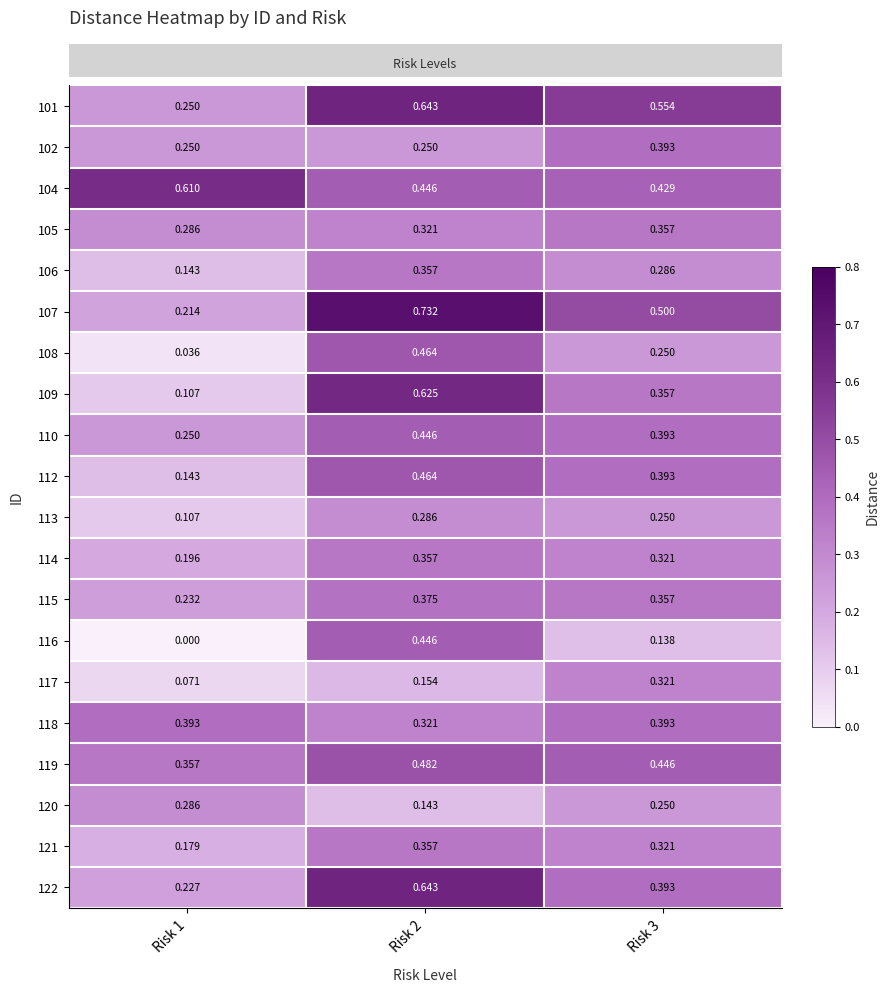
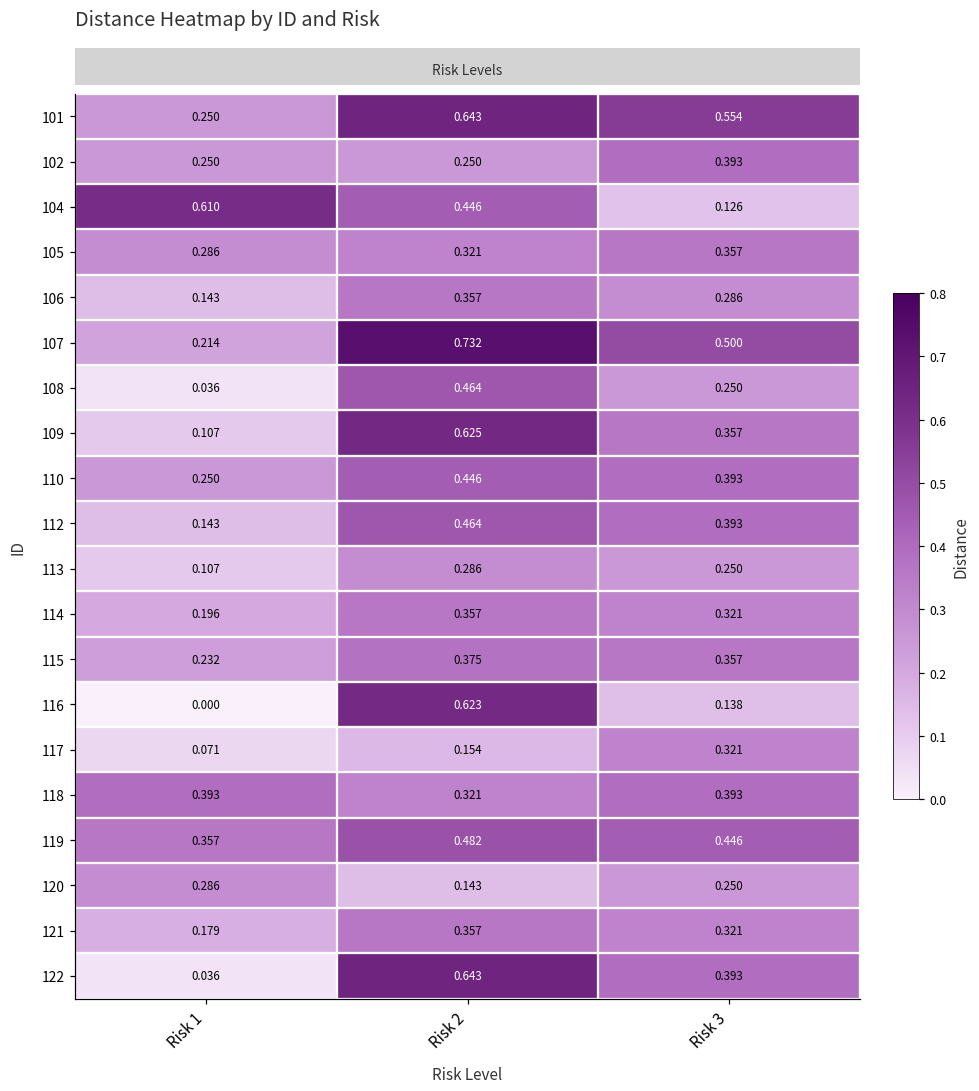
104, Risk 3: 0.429 -> 0.126
116, Risk 2: 0.446 -> 0.623
122, Risk 1: 0.227 -> 0.036
